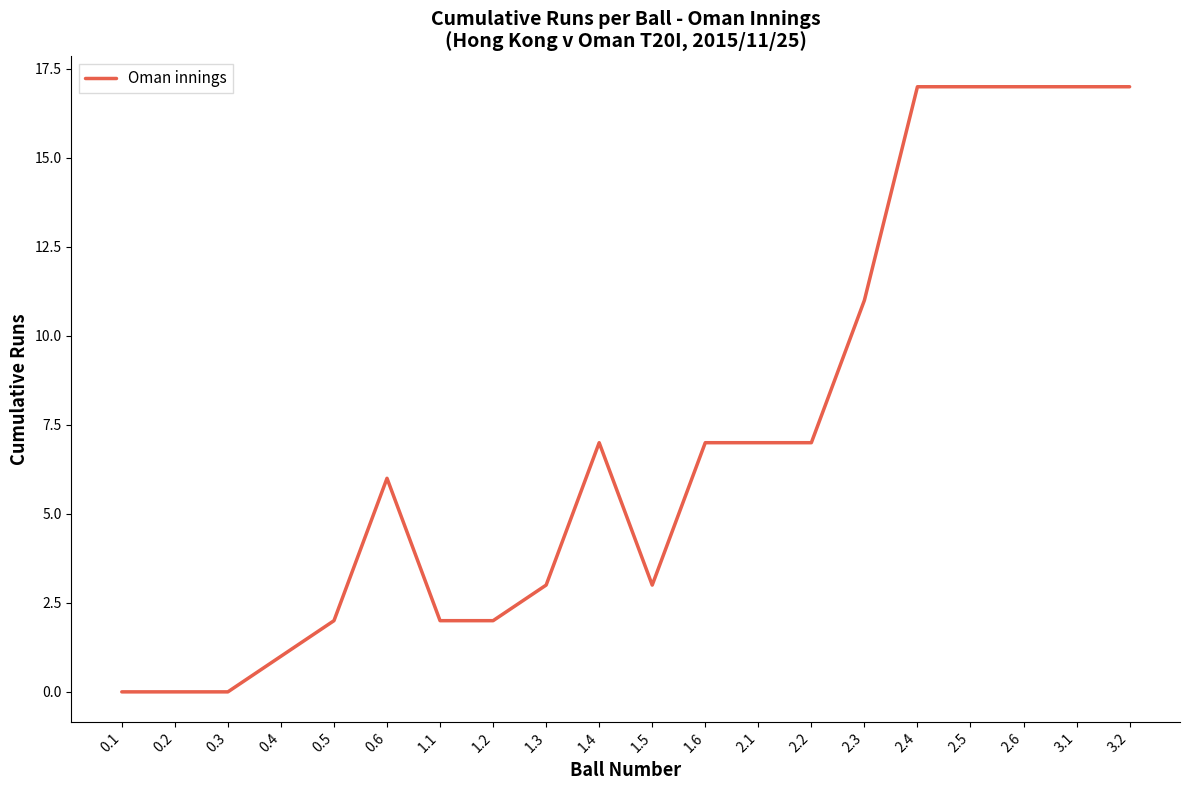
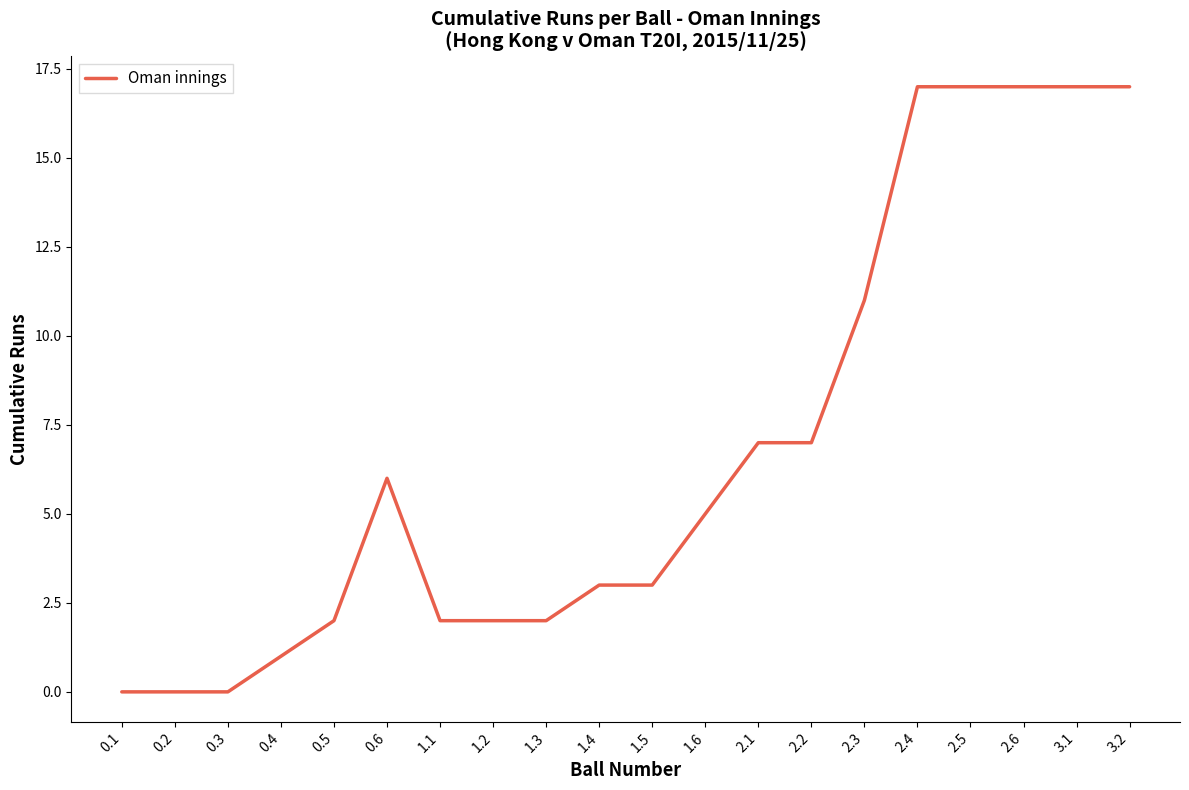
1.3: 3 -> 2
1.4: 7 -> 3
1.6: 7 -> 5
